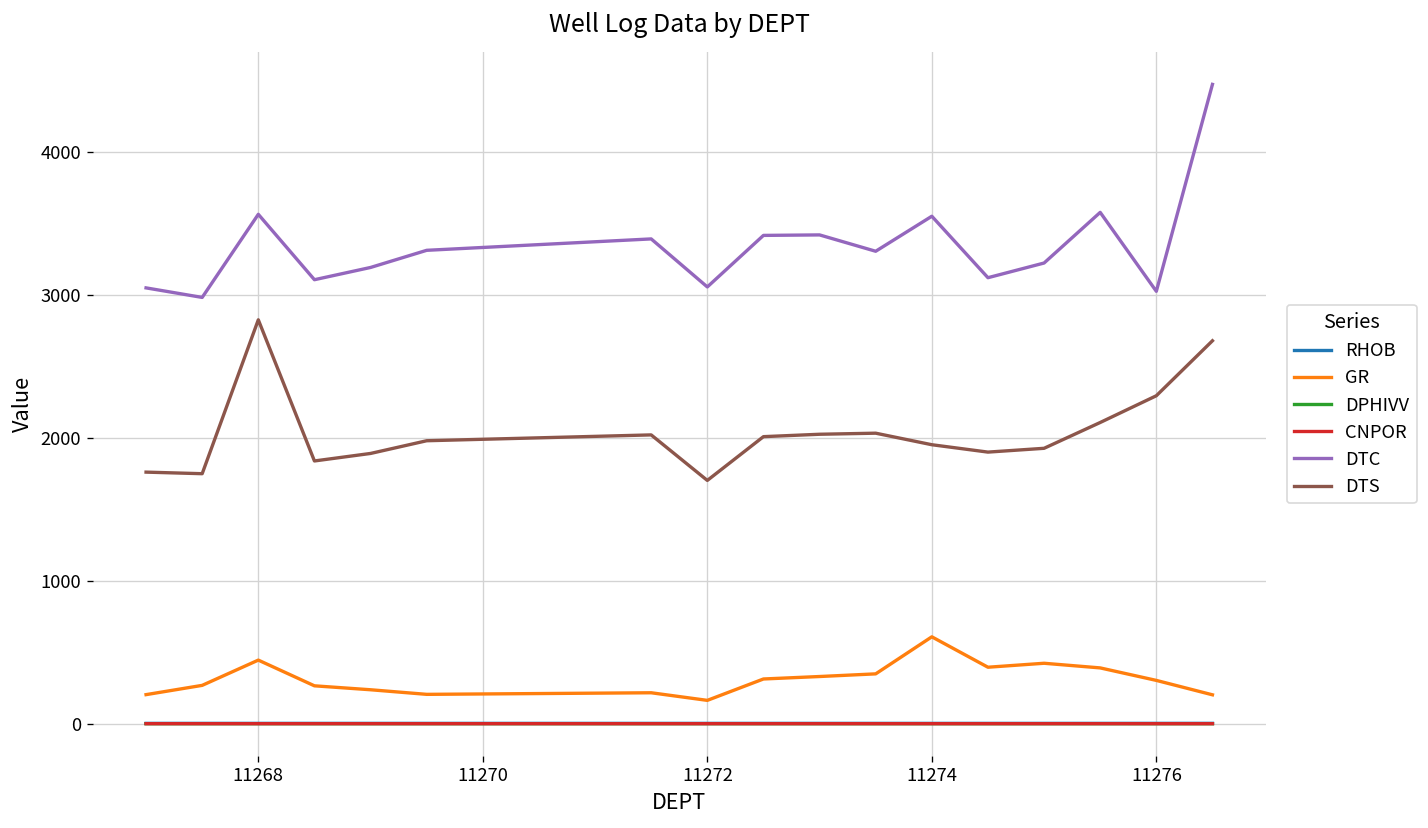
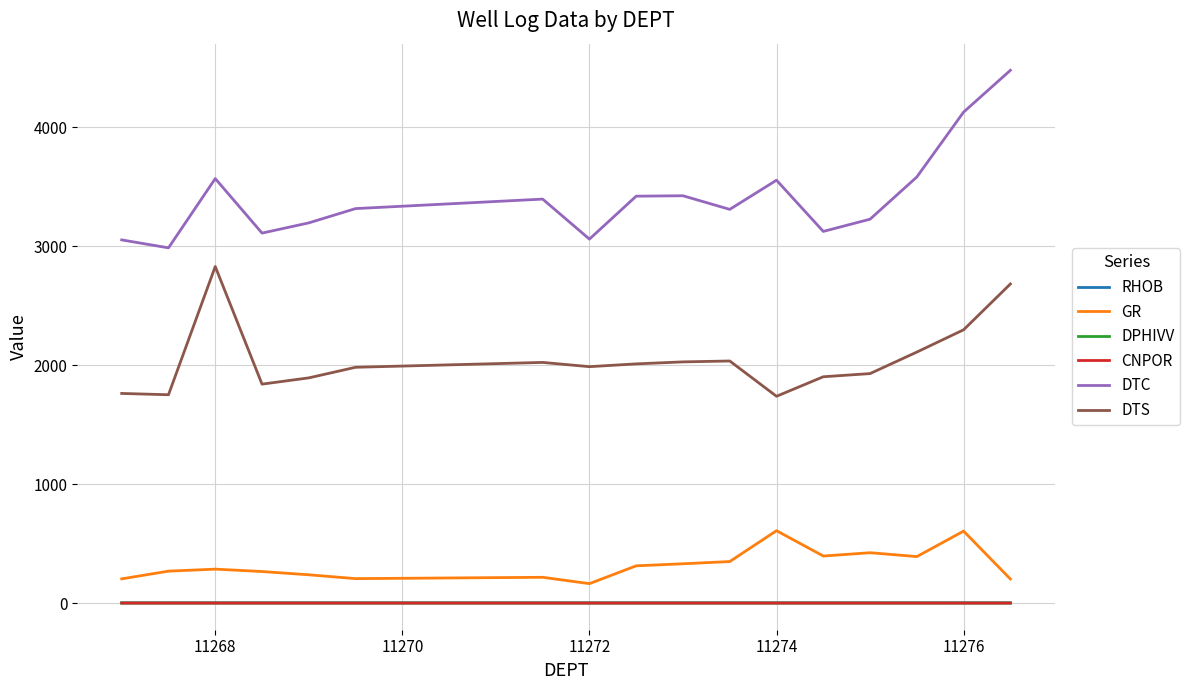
GR, 11268: 450 -> 290
DTS, 11272: 1700 -> 1990
DTS, 11274: 1950 -> 1740
GR, 11276: 300 -> 600
DTC, 11276: 3030 -> 4130
